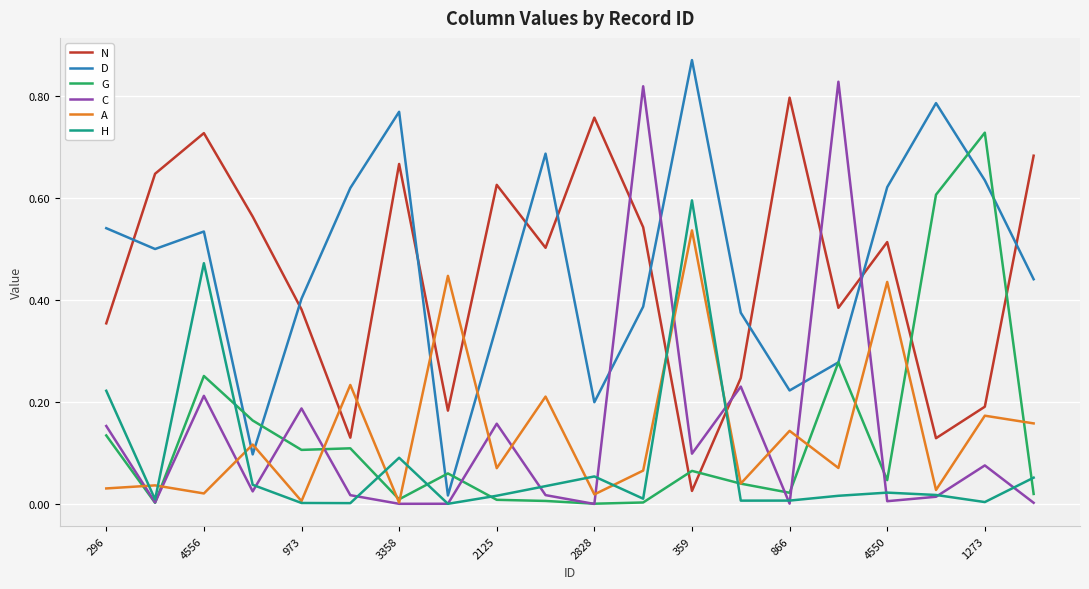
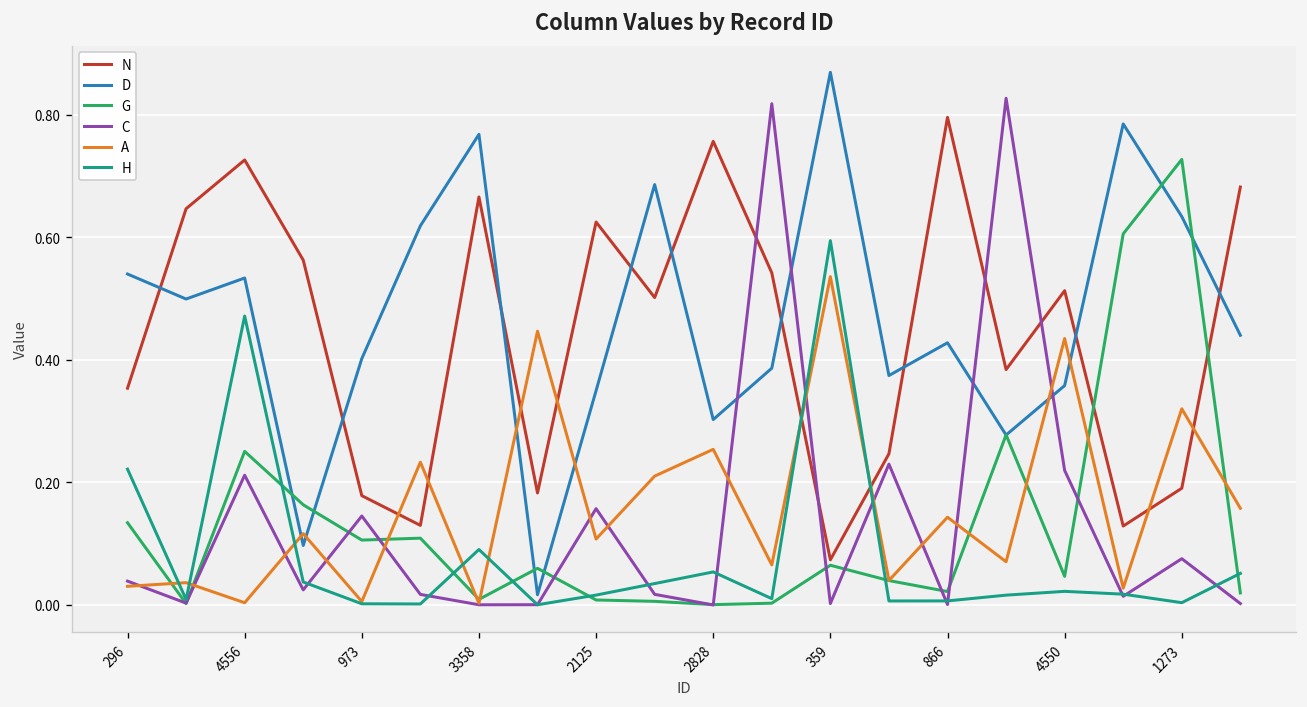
C, 296: 0.15 -> 0.04
A, 4556: 0.02 -> 0.00
N, 973: 0.38 -> 0.18
C, 973: 0.19 -> 0.15
A, 2125: 0.07 -> 0.11
D, 2828: 0.20 -> 0.30
A, 2828: 0.02 -> 0.25
N, 359: 0.03 -> 0.07
C, 359: 0.10 -> 0.00
D, 866: 0.22 -> 0.43
D, 4550: 0.62 -> 0.36
C, 4550: 0.01 -> 0.22
A, 1273: 0.17 -> 0.32
